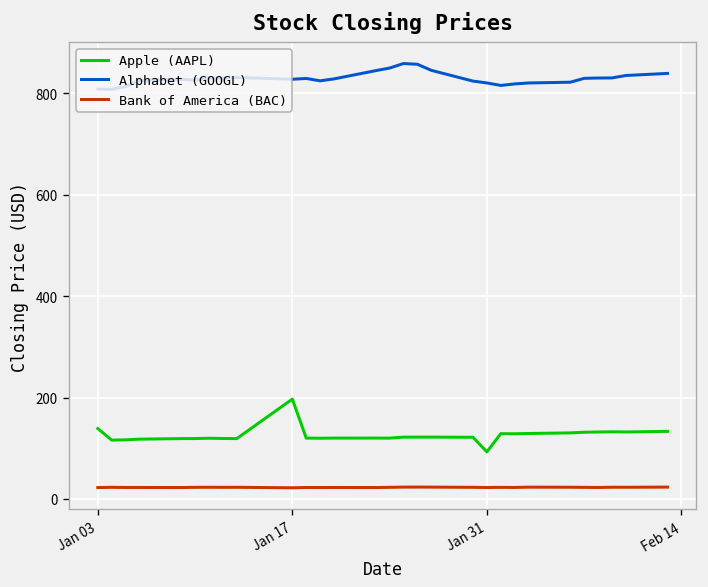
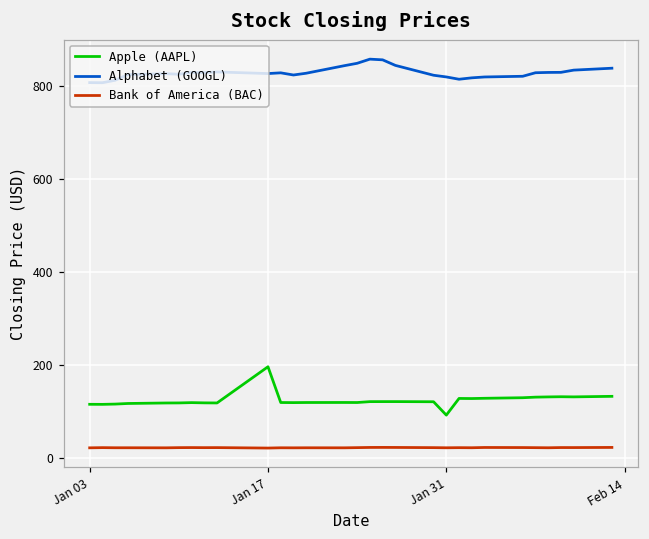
Apple (AAPL), Jan 03: 140 -> 120
